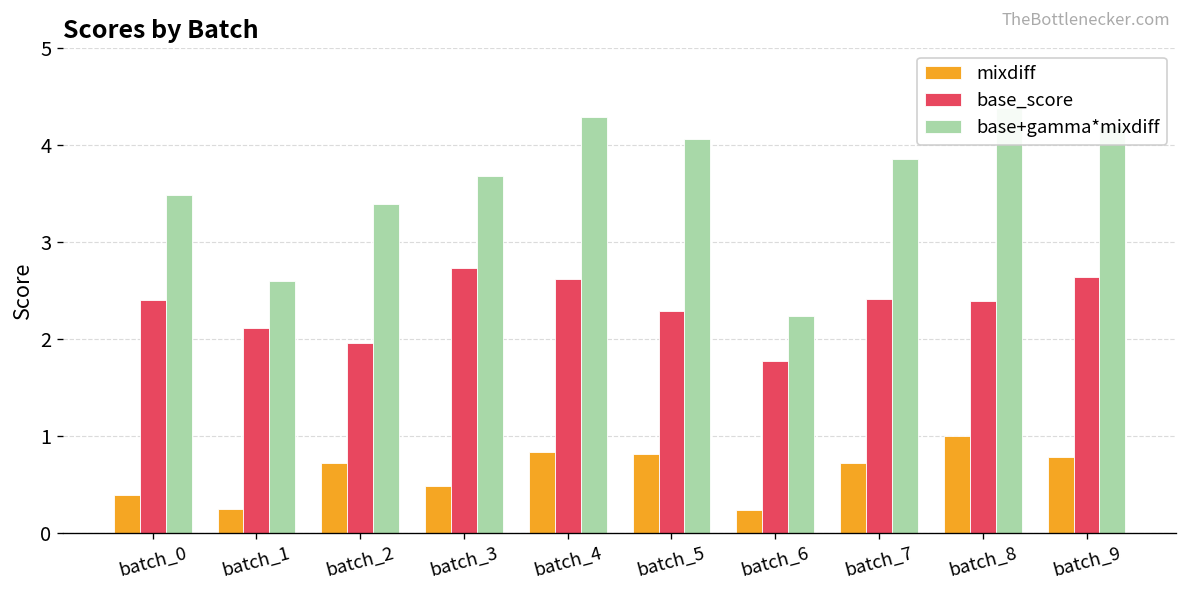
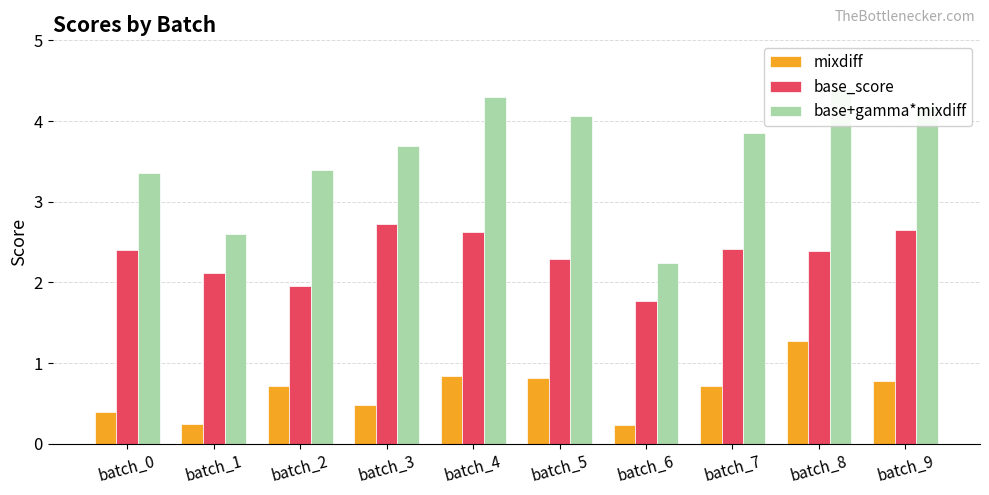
base+gamma*mixdiff, batch_0: 3.5 -> 3.4
mixdiff, batch_8: 1.0 -> 1.3
